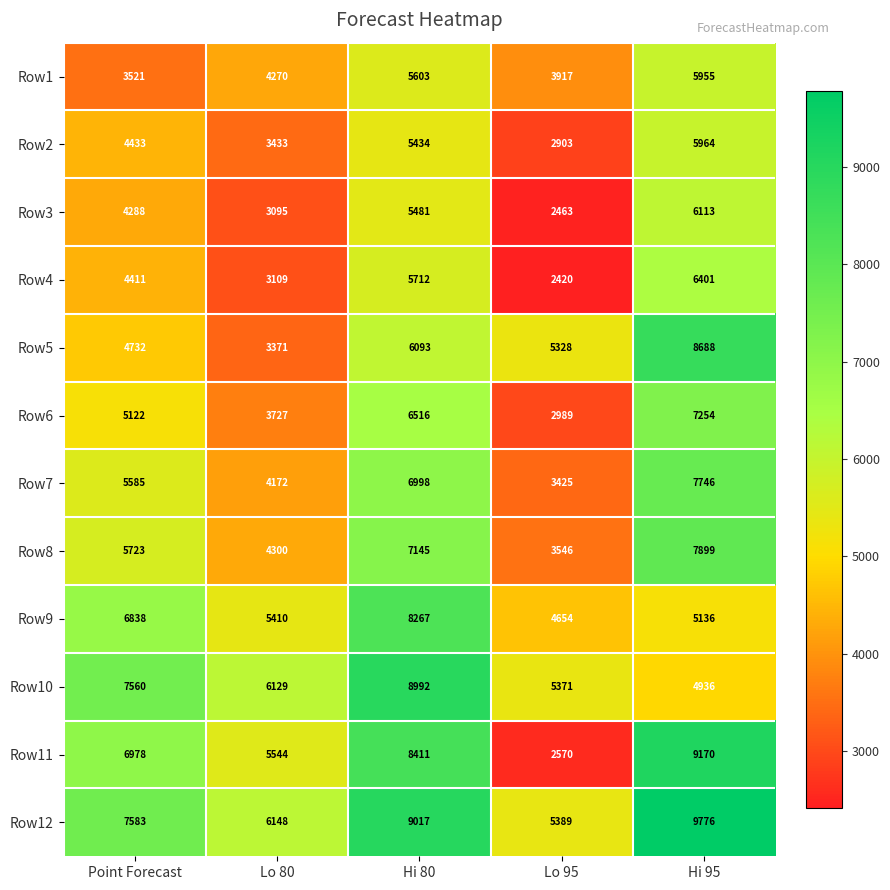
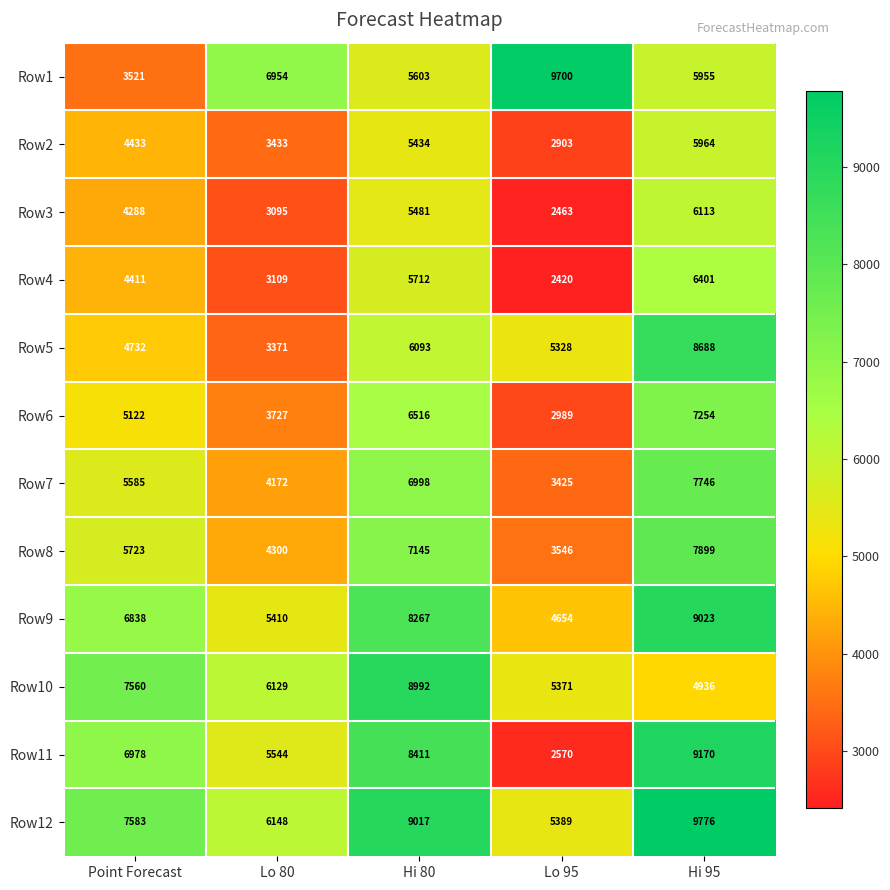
Row1, Lo 80: 4270 -> 6954
Row1, Lo 95: 3917 -> 9700
Row9, Hi 95: 5136 -> 9023
